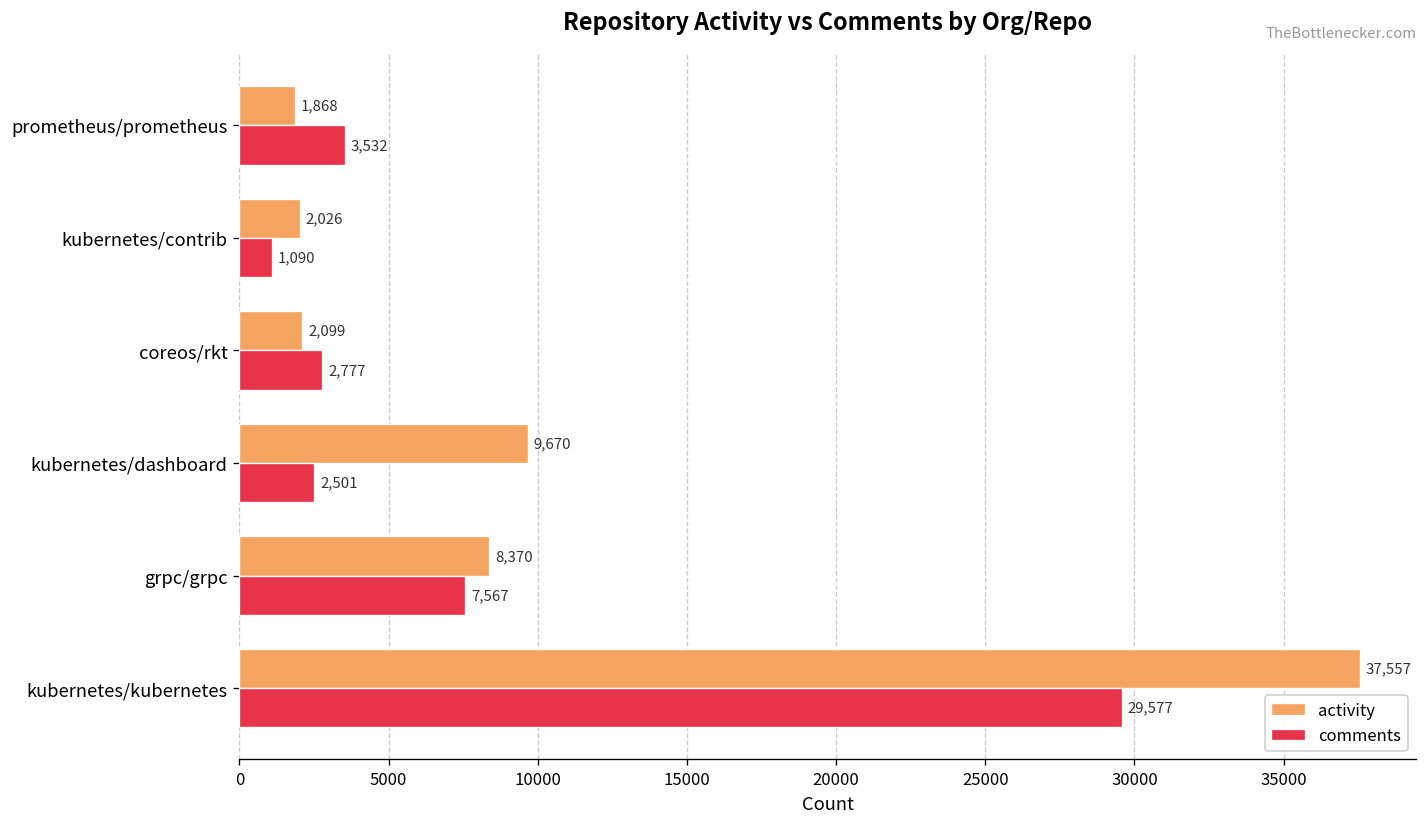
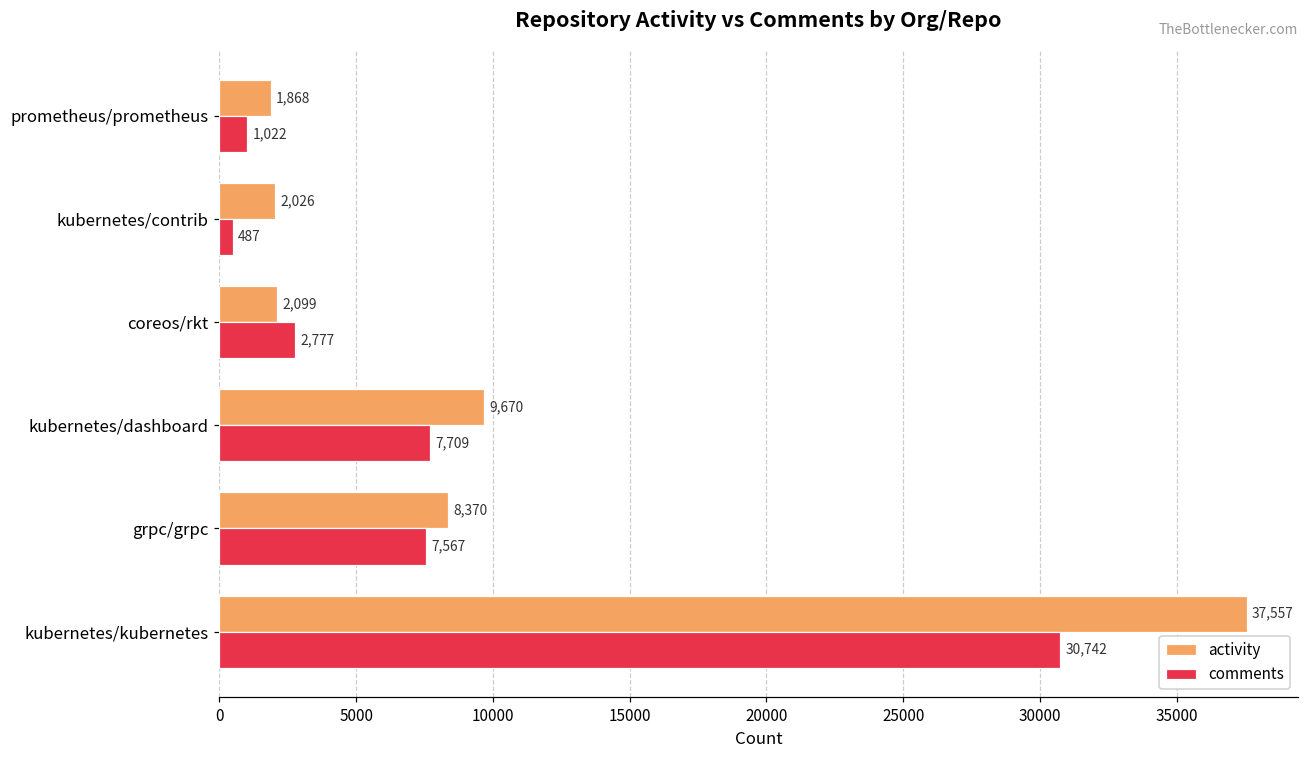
comments, prometheus/prometheus: 3,532 -> 1,022
comments, kubernetes/contrib: 1,090 -> 487
comments, kubernetes/dashboard: 2,501 -> 7,709
comments, kubernetes/kubernetes: 29,577 -> 30,742
